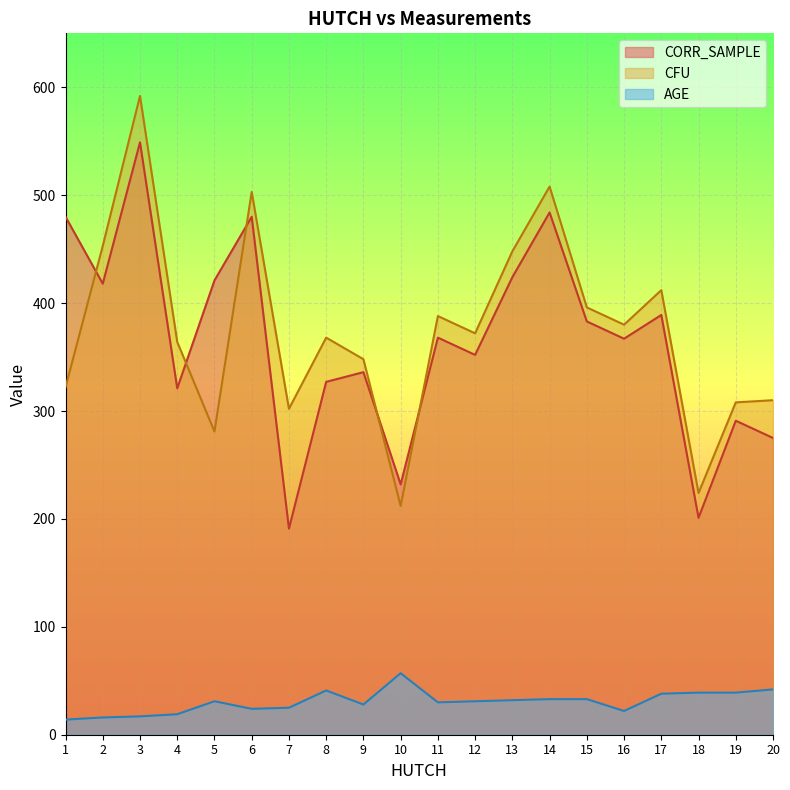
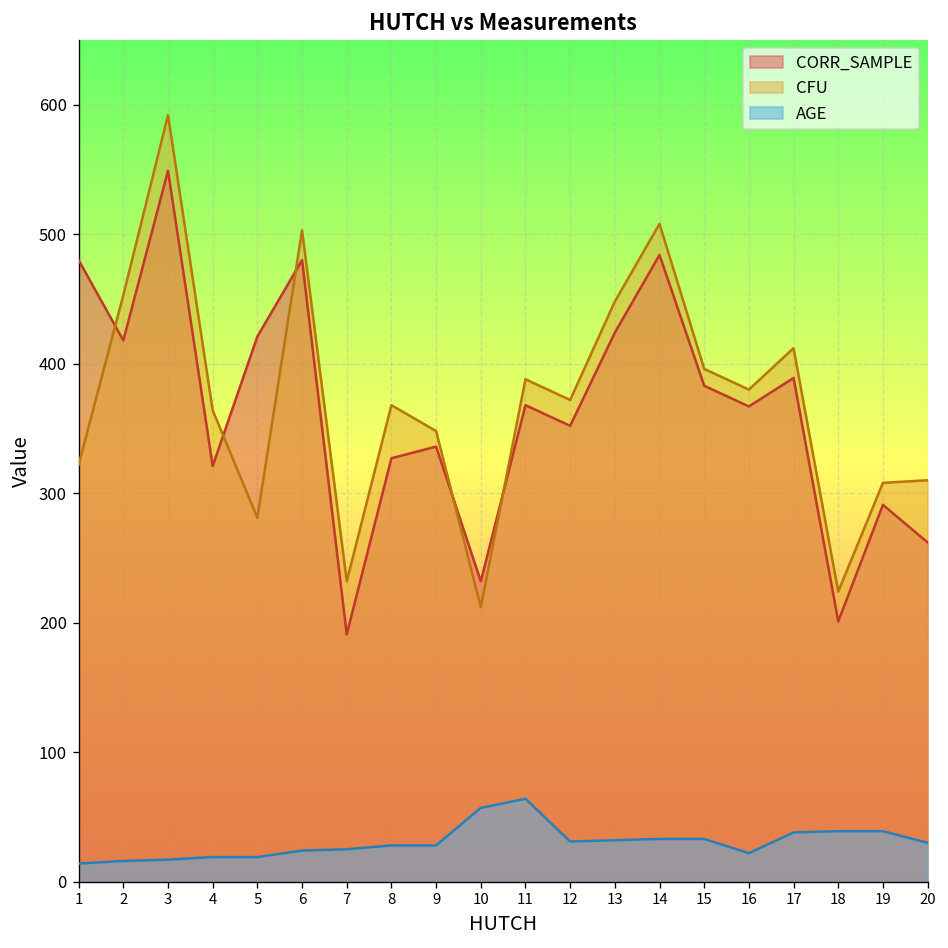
AGE, 5: 31 -> 19
CFU, 7: 302 -> 232
AGE, 8: 41 -> 28
AGE, 11: 30 -> 64
CORR_SAMPLE, 20: 275 -> 262
AGE, 20: 42 -> 30
